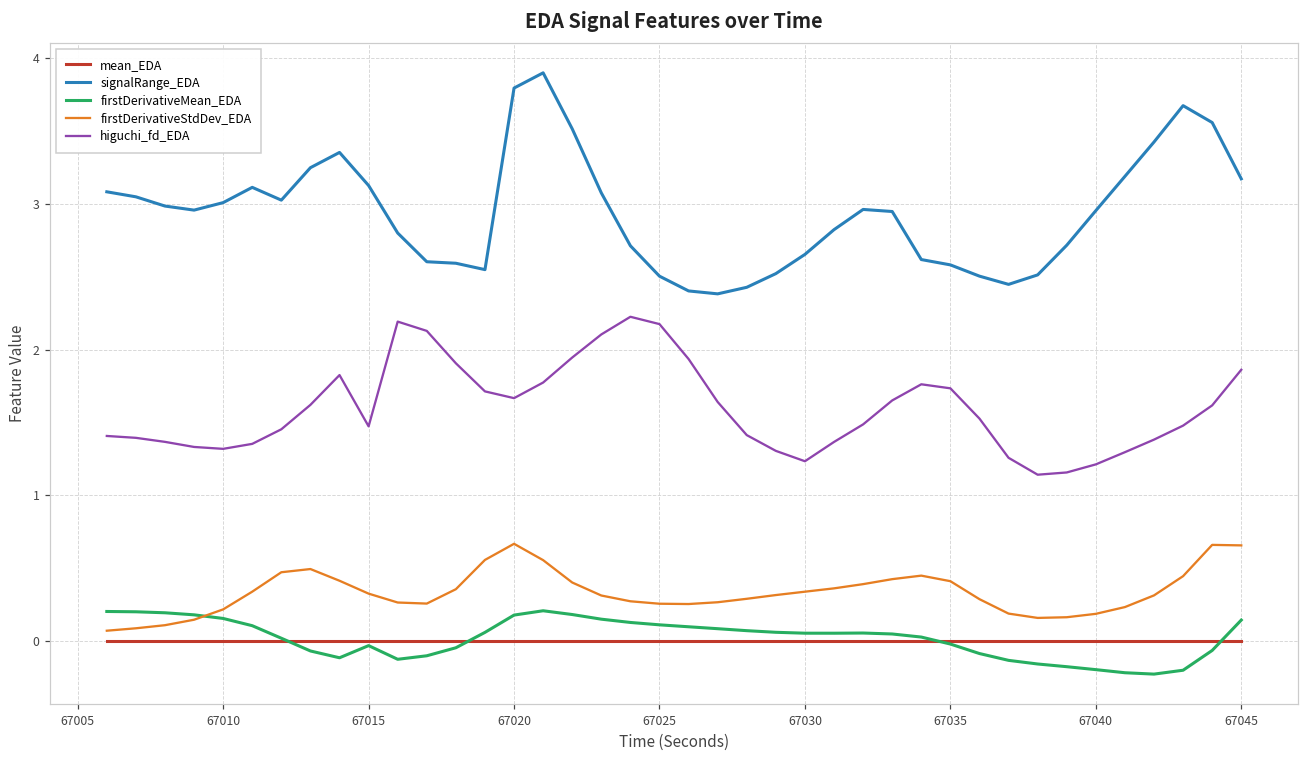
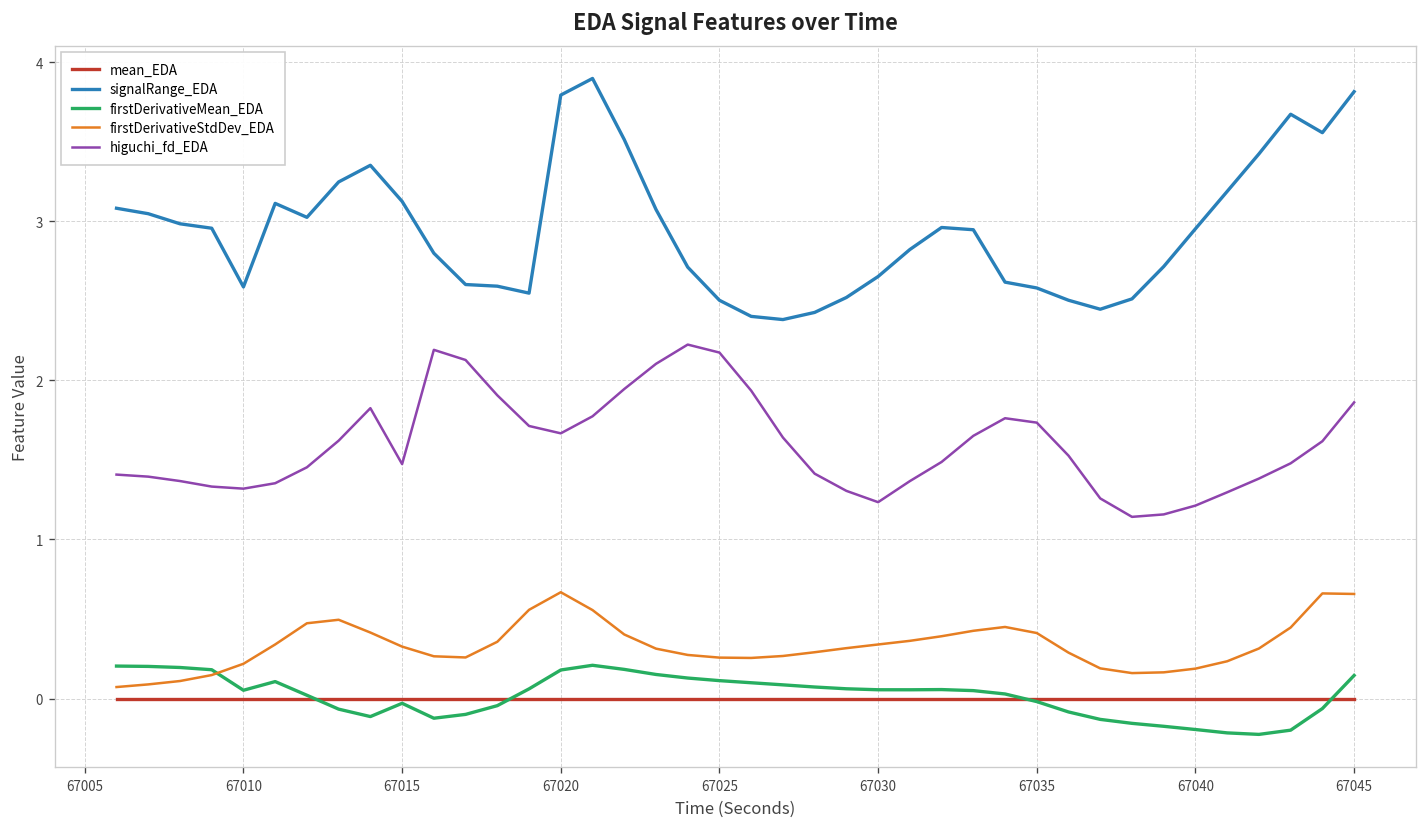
signalRange_EDA, 67010: 3.01 -> 2.59
firstDerivativeMean_EDA, 67010: 0.16 -> 0.05
signalRange_EDA, 67045: 3.17 -> 3.81
